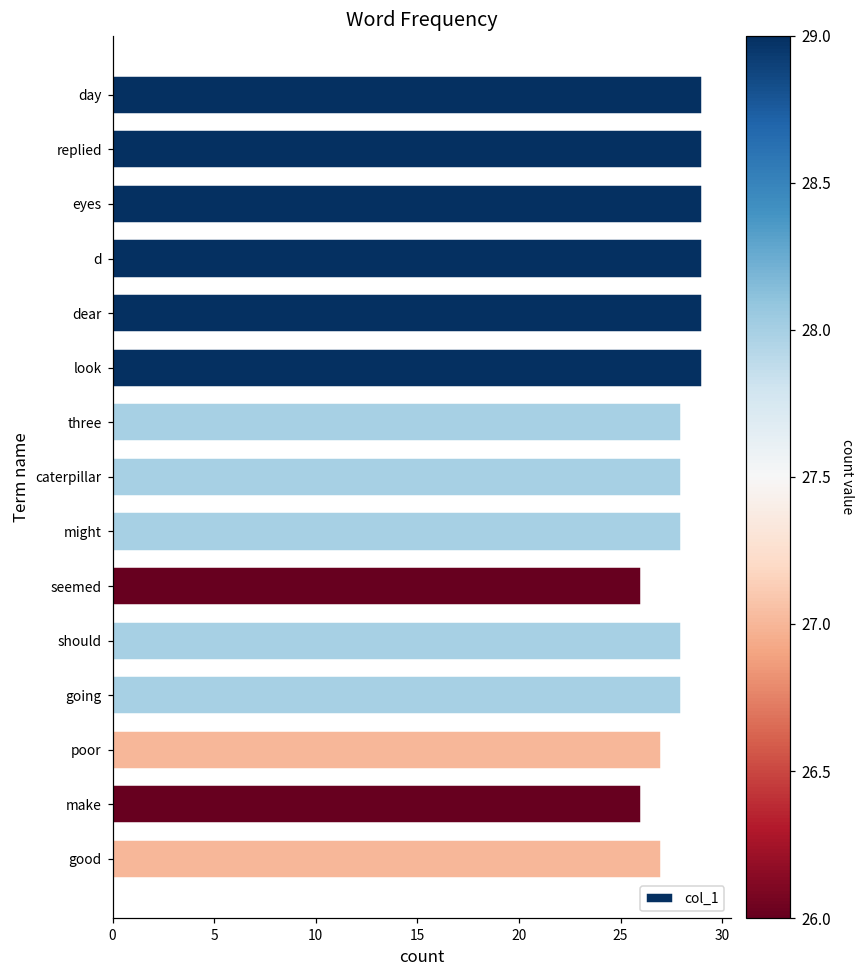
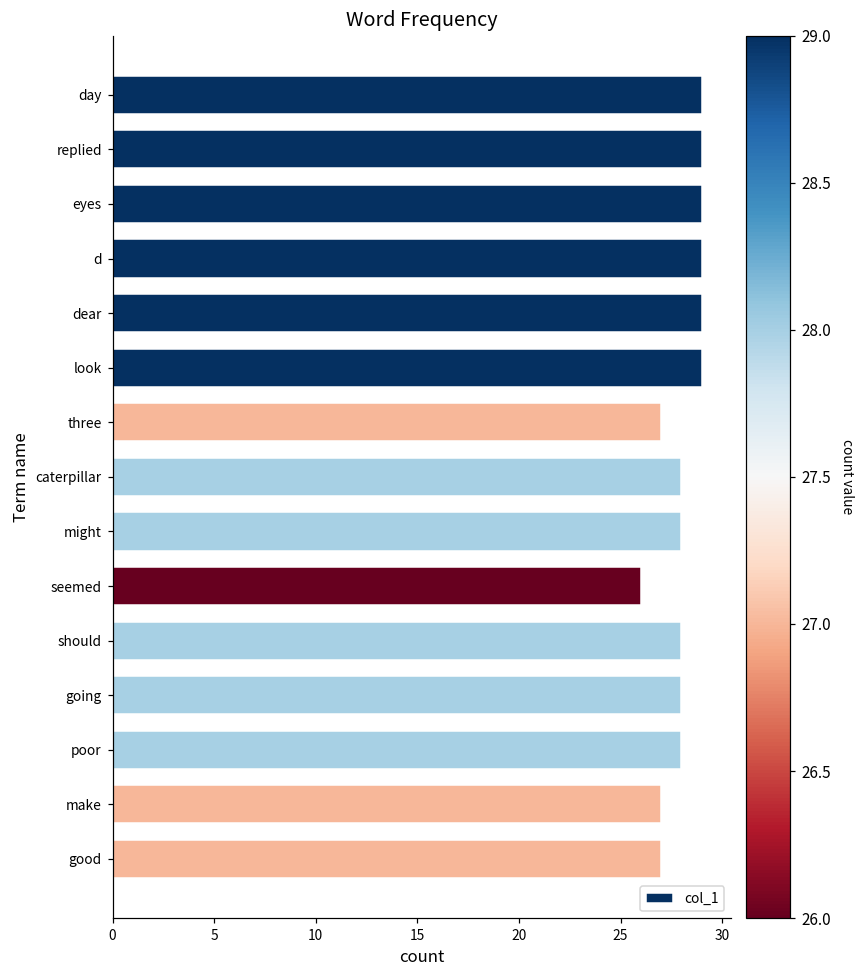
three: 28 -> 27
poor: 27 -> 28
make: 26 -> 27
